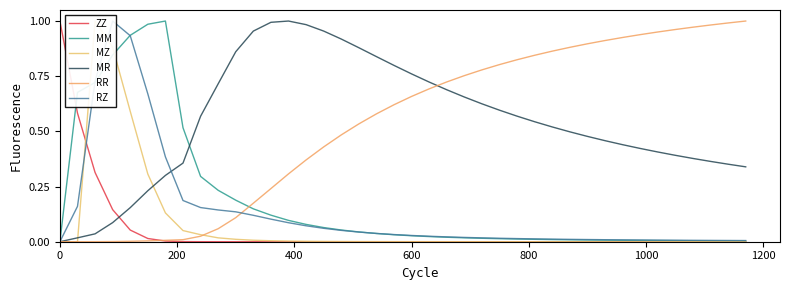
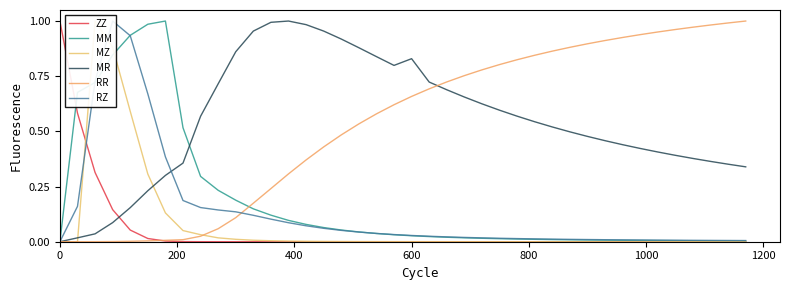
MR, 600: 0.76 -> 0.83
